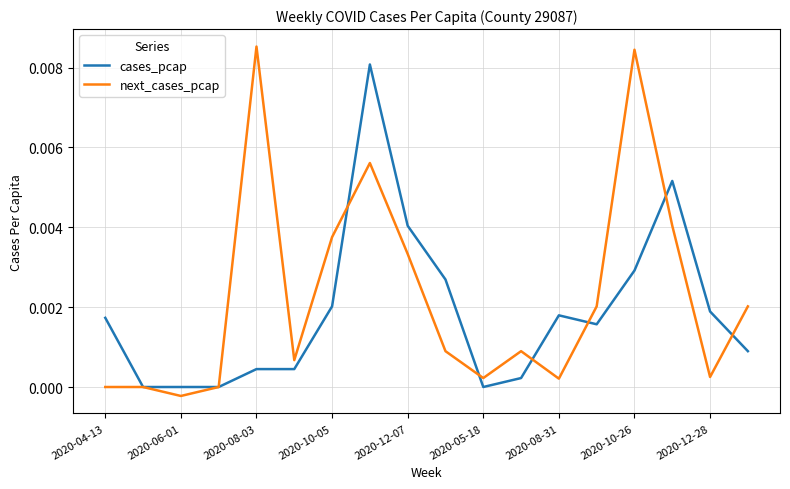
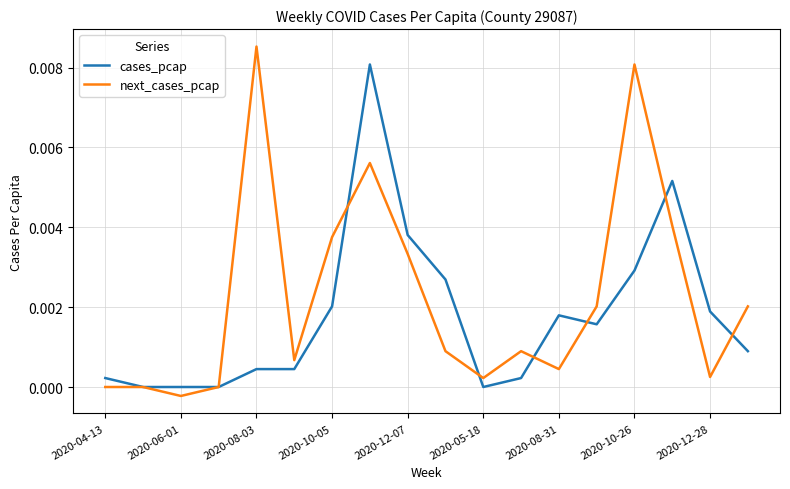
cases_pcap, 2020-04-13: 0.0017 -> 0.0002
cases_pcap, 2020-12-07: 0.0040 -> 0.0038
next_cases_pcap, 2020-08-31: 0.0002 -> 0.0004
next_cases_pcap, 2020-10-26: 0.0084 -> 0.0081
